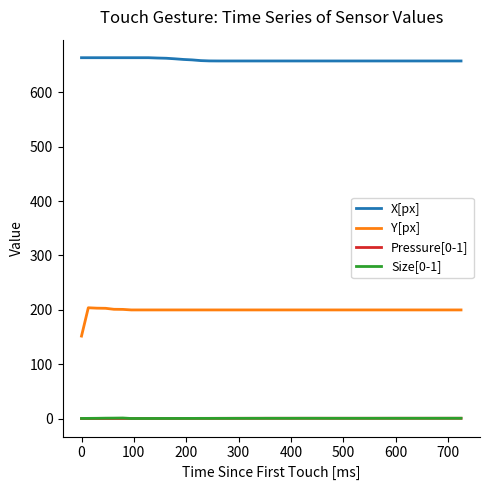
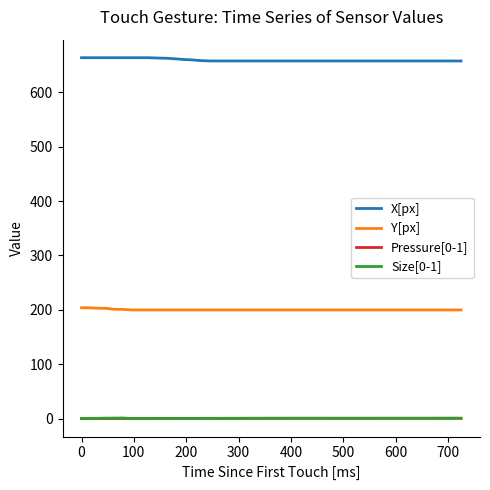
Y[px], 0: 150 -> 200
